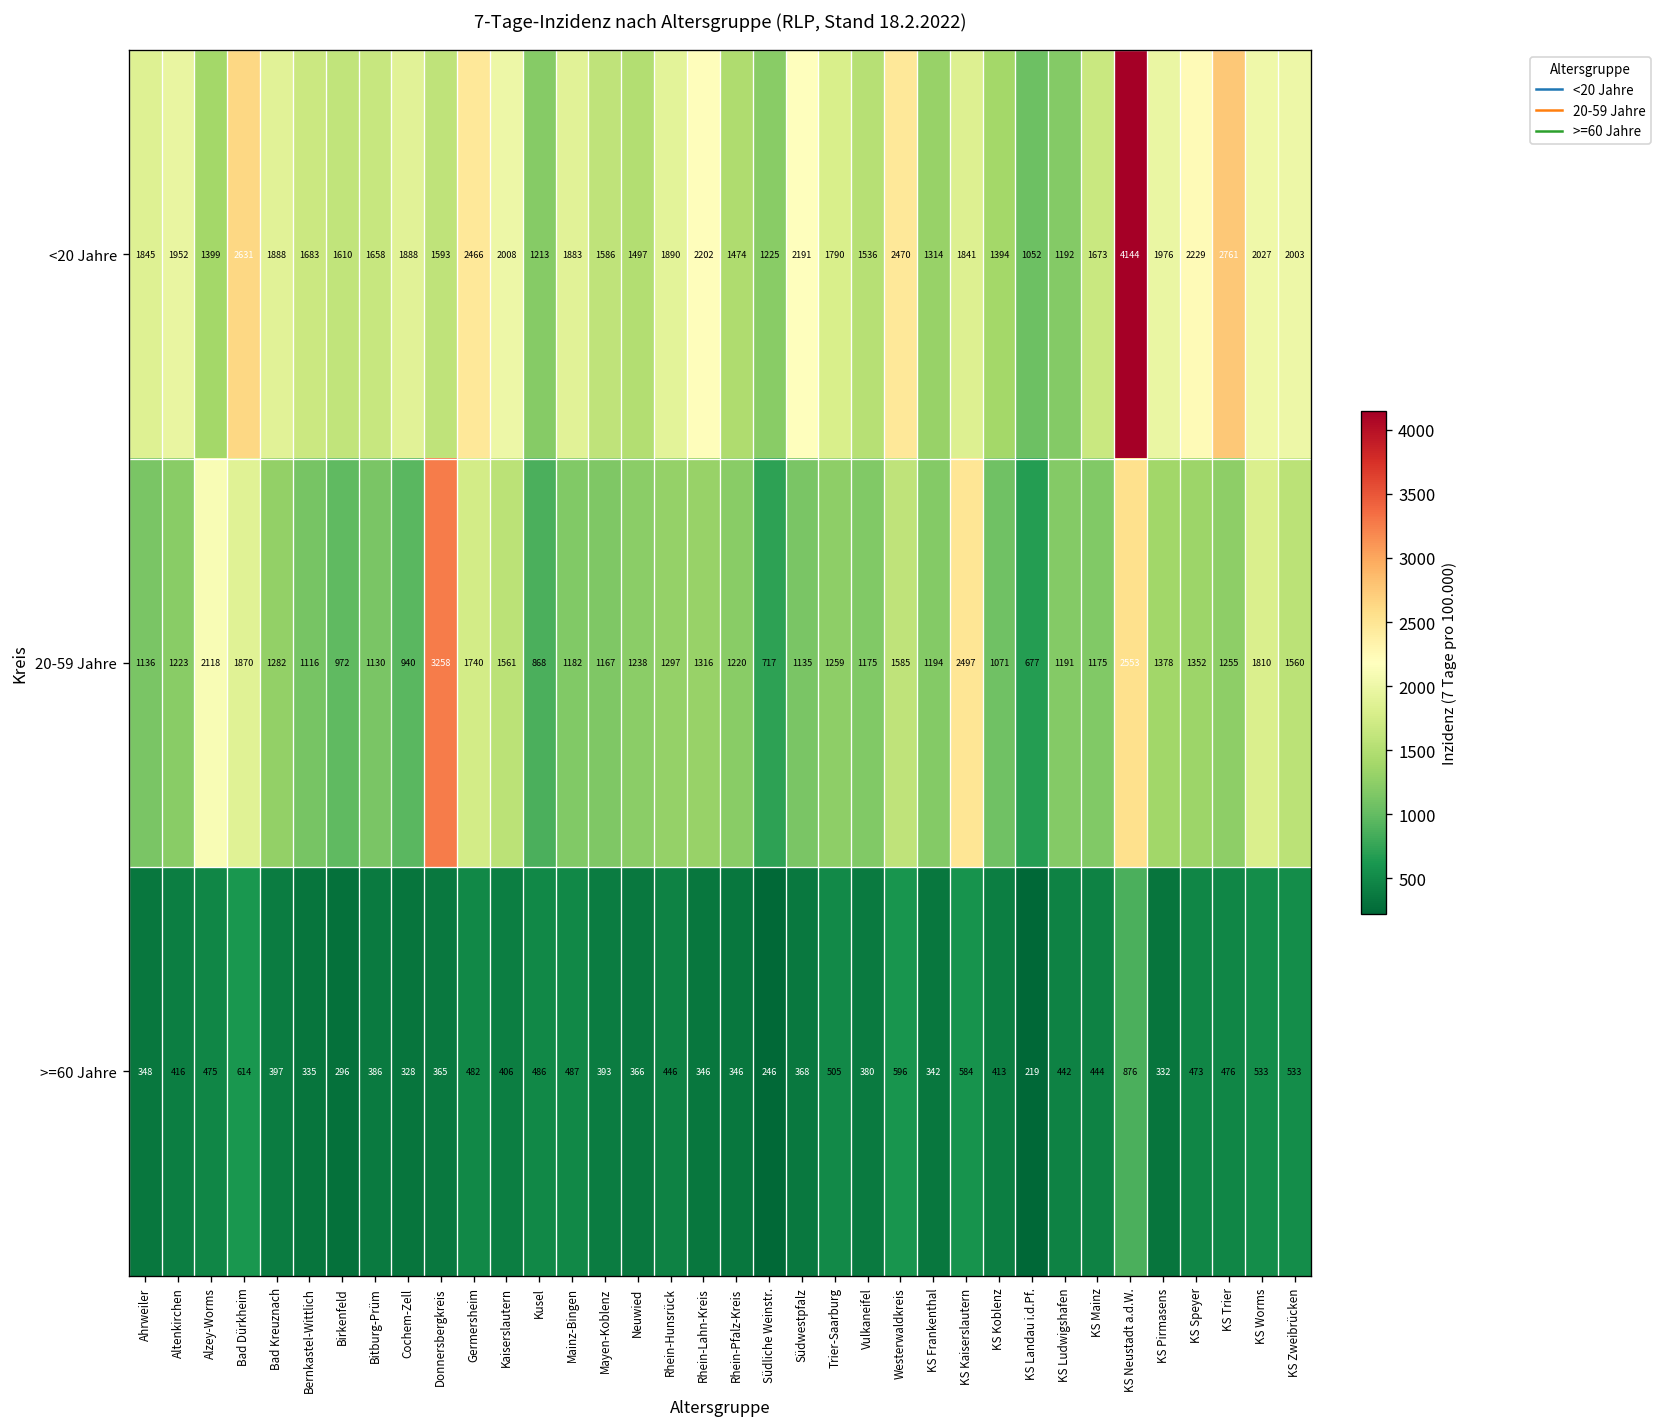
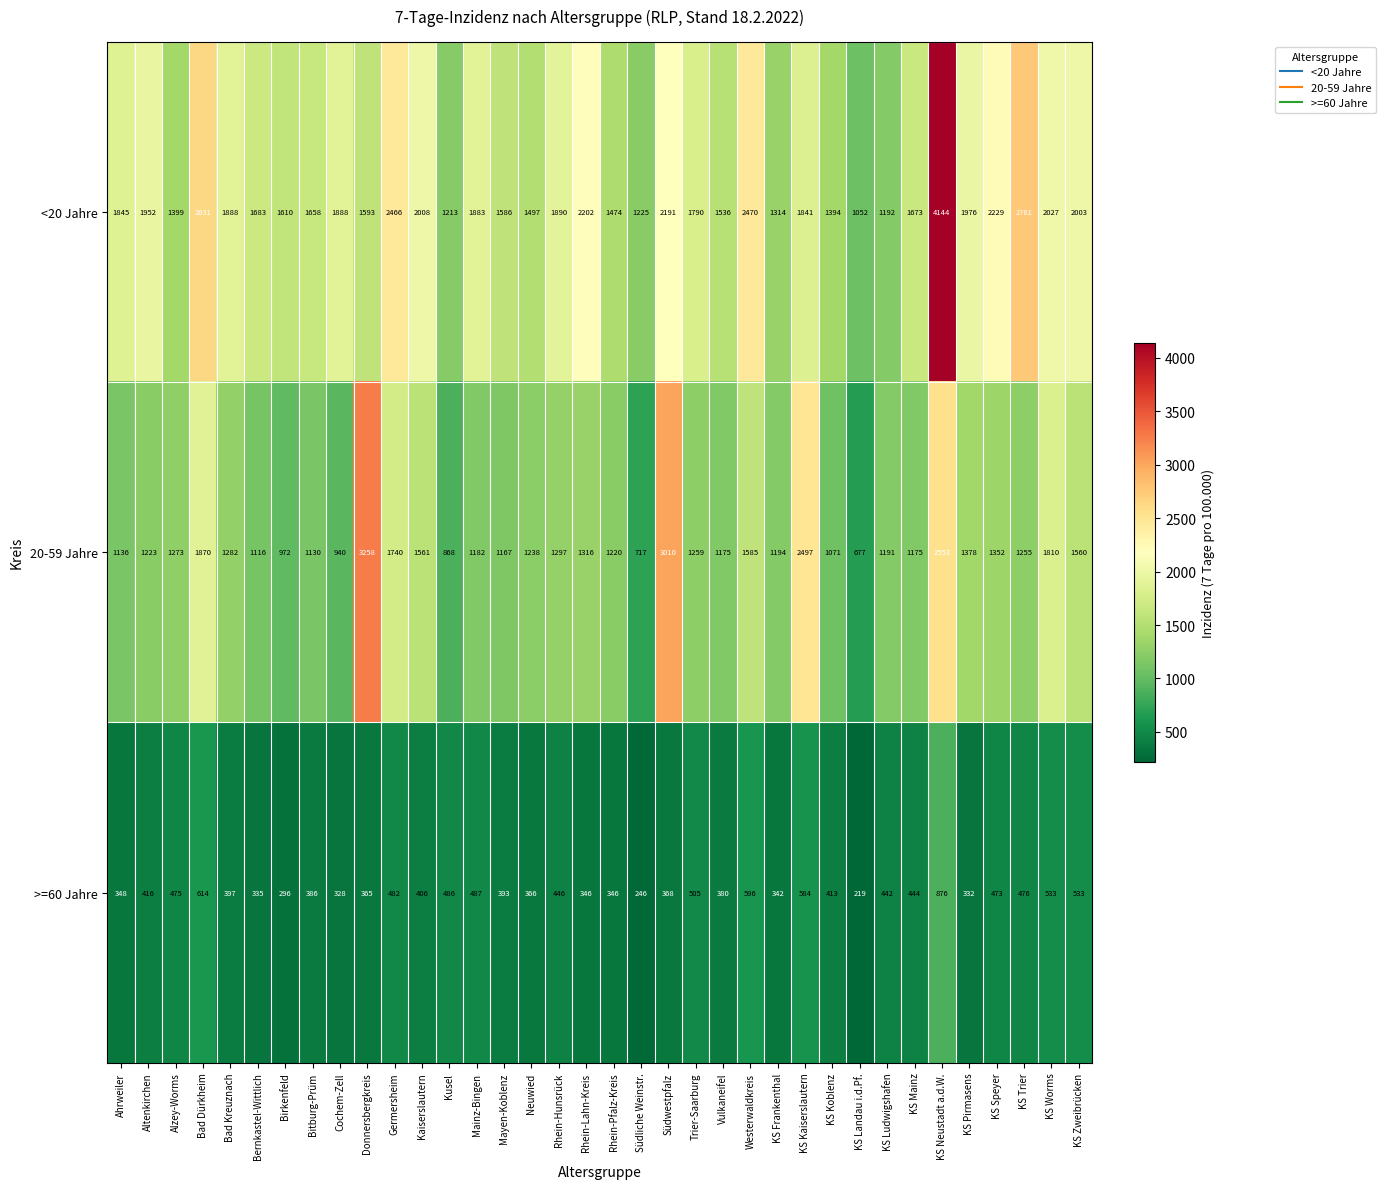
20-59 Jahre, Alzey-Worms: 2118 -> 1273
20-59 Jahre, Südwestpfalz: 1135 -> 3010
